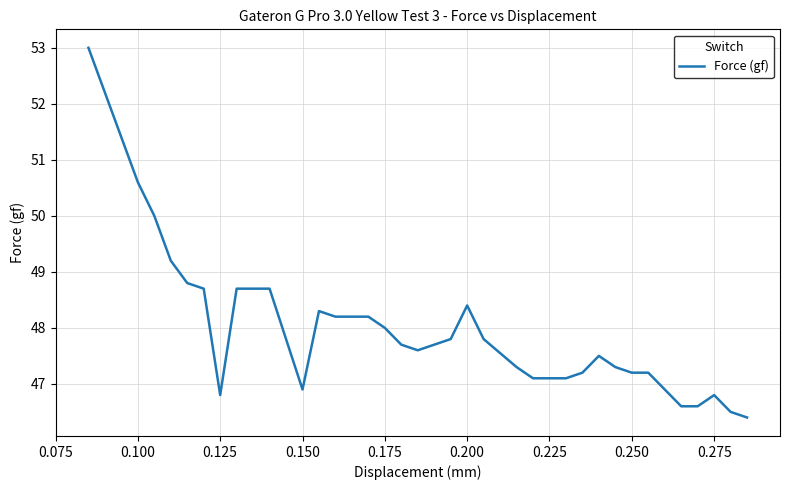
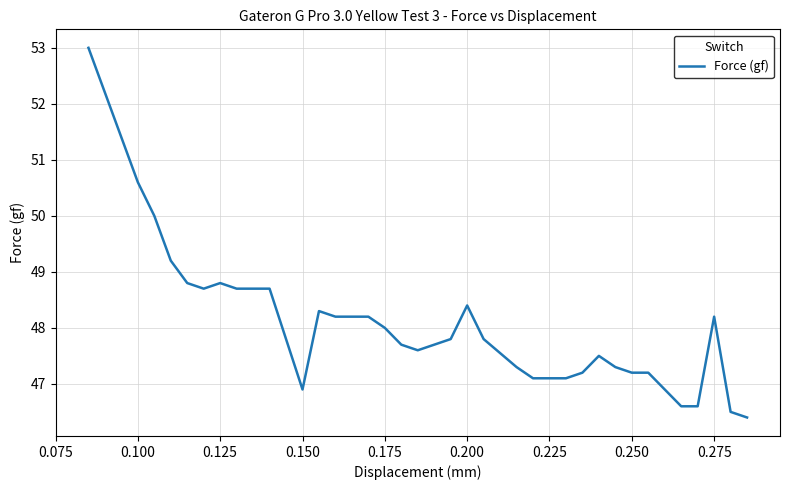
0.125: 46.8 -> 48.8
0.275: 46.8 -> 48.2
